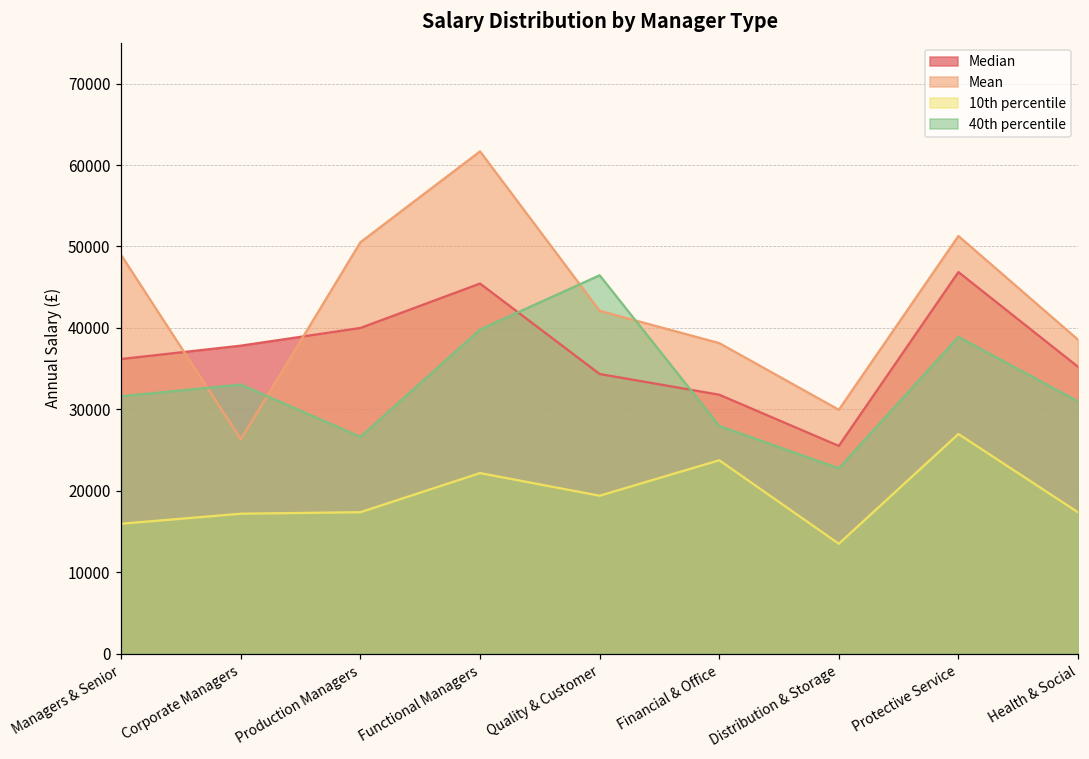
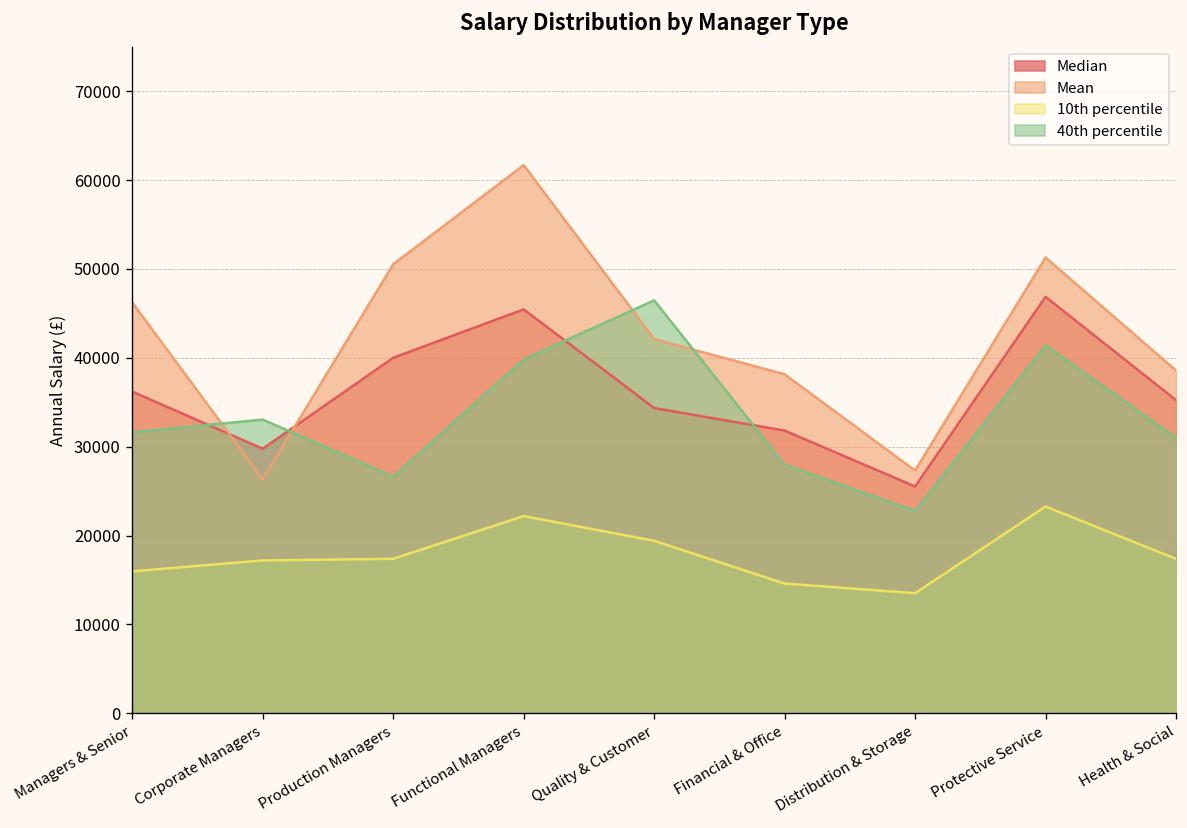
Mean, Managers & Senior: 49000 -> 46000
Median, Corporate Managers: 38000 -> 30000
10th percentile, Financial & Office: 24000 -> 15000
Mean, Distribution & Storage: 30000 -> 27000
10th percentile, Protective Service: 27000 -> 23000
40th percentile, Protective Service: 39000 -> 41000
